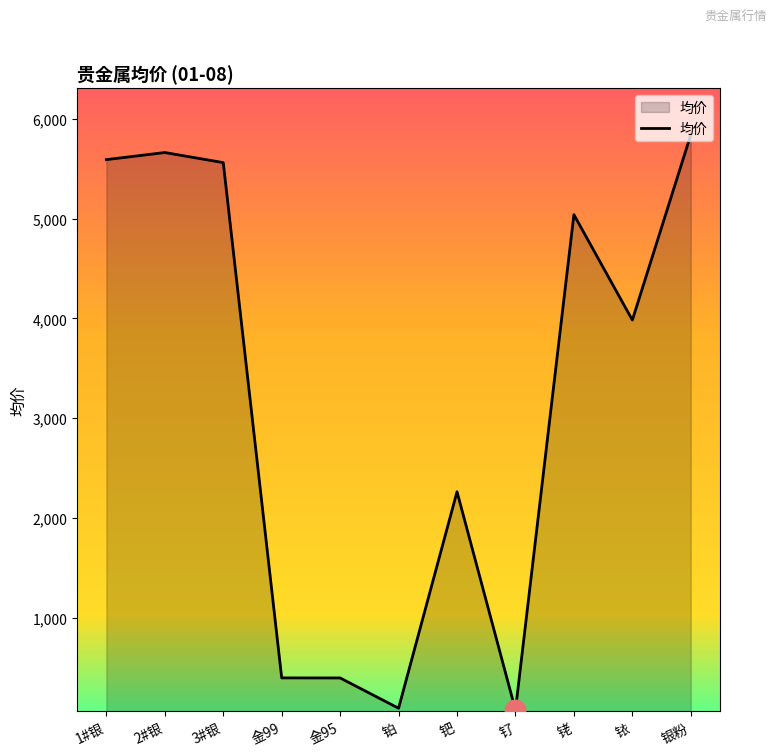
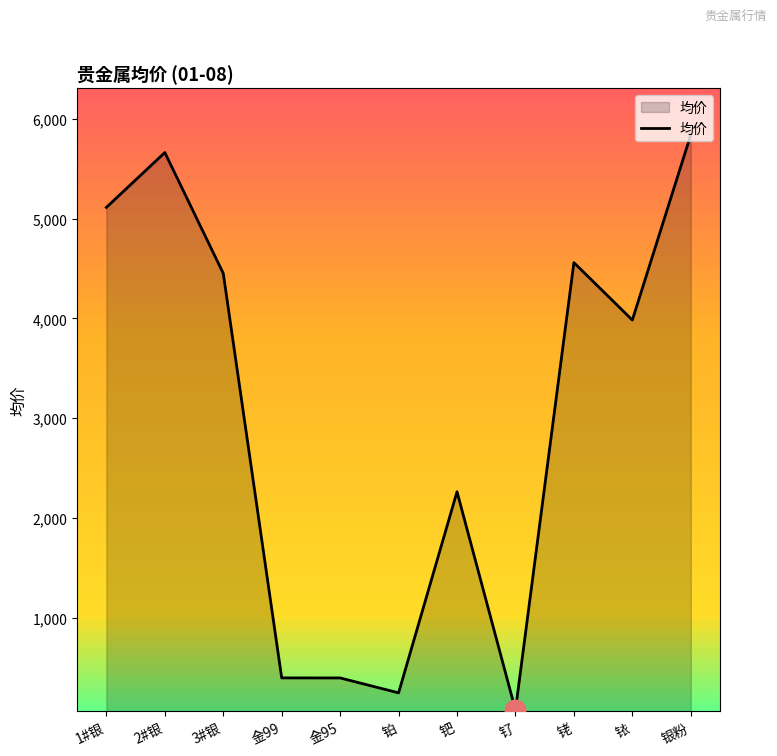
均价, 1#银: 5,600 -> 5,100
均价, 3#银: 5,600 -> 4,500
均价, 铂: 100 -> 200
均价, 铑: 5,000 -> 4,600
